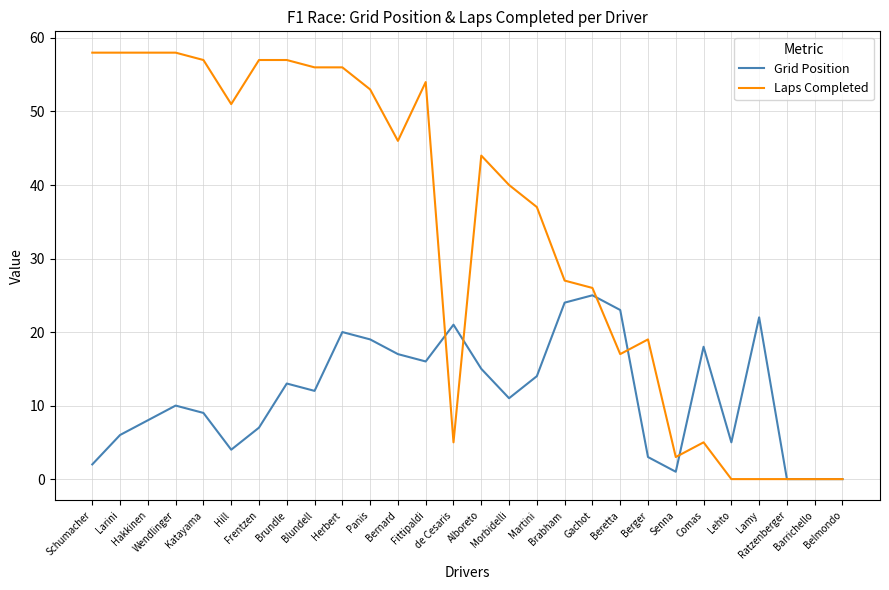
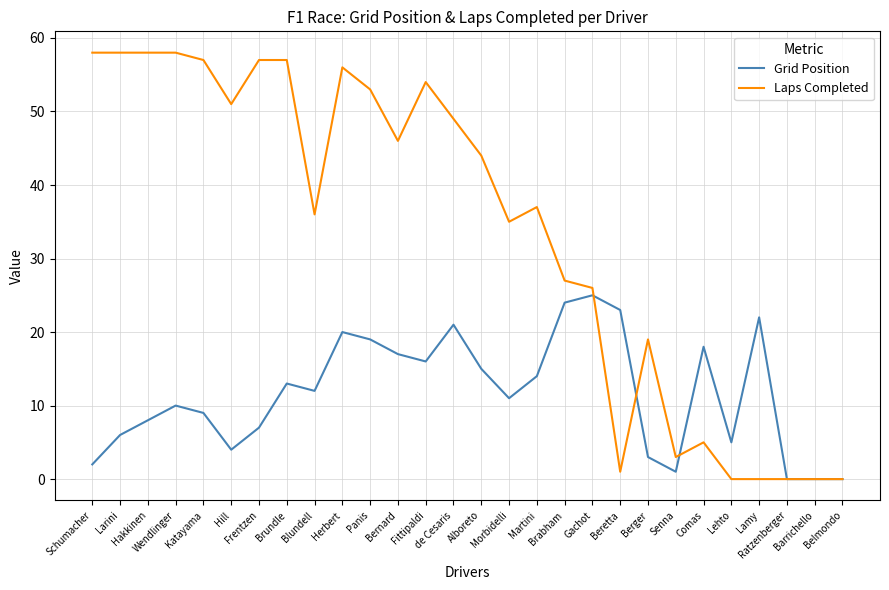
Laps Completed, Blundell: 56 -> 36
Laps Completed, de Cesaris: 5 -> 49
Laps Completed, Morbidelli: 40 -> 35
Laps Completed, Beretta: 17 -> 1
